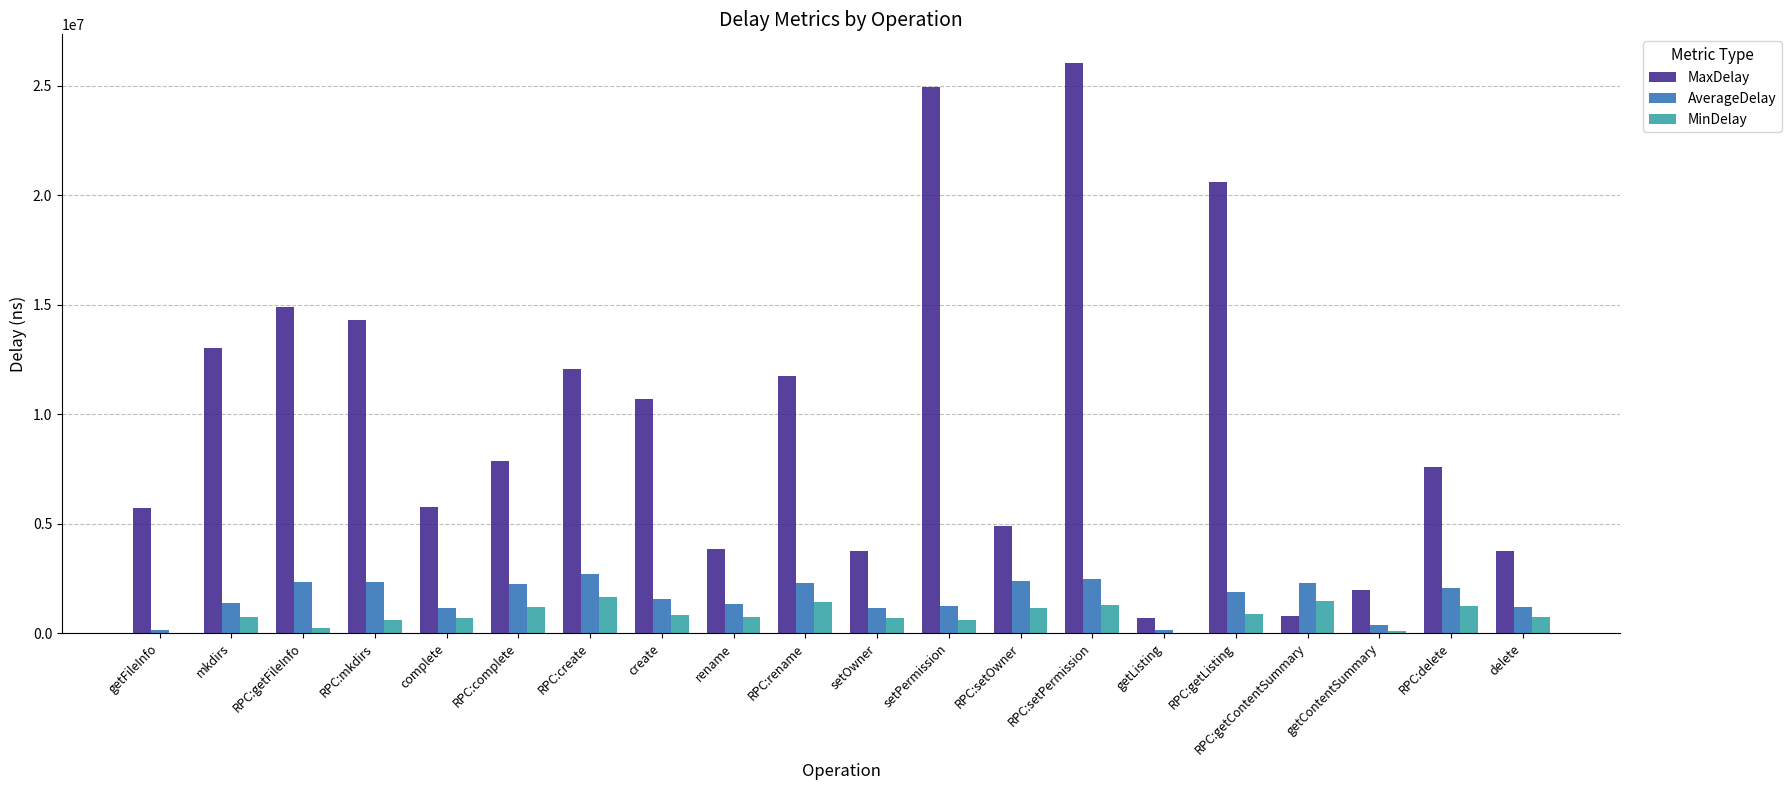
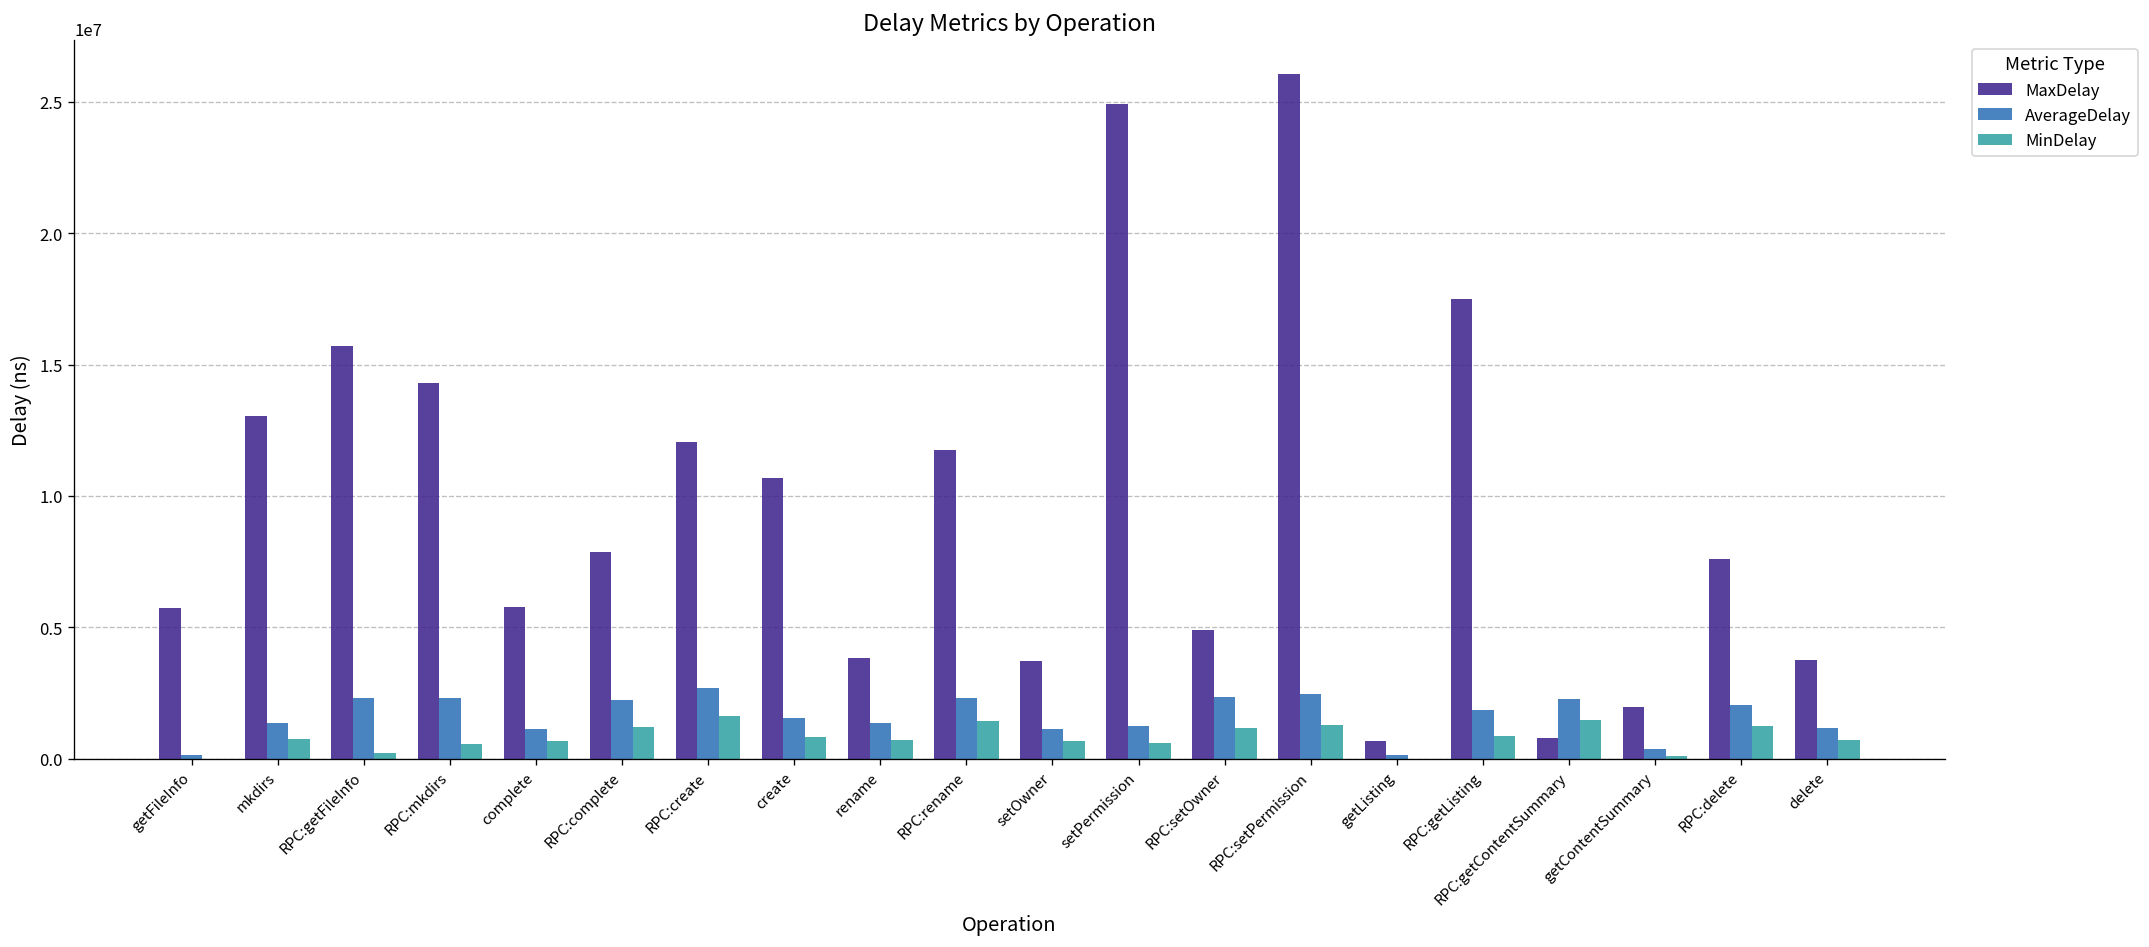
MaxDelay, RPC:getFileInfo: 14900000 -> 15700000
MaxDelay, RPC:getListing: 20600000 -> 17500000
